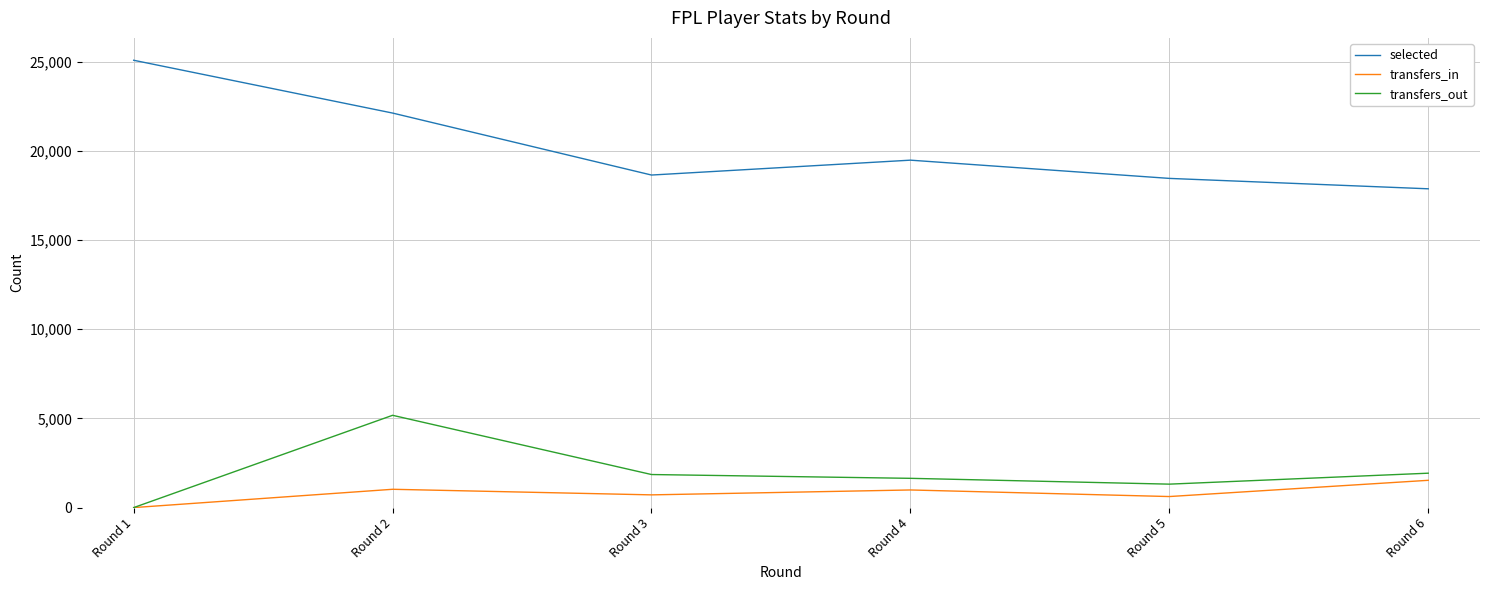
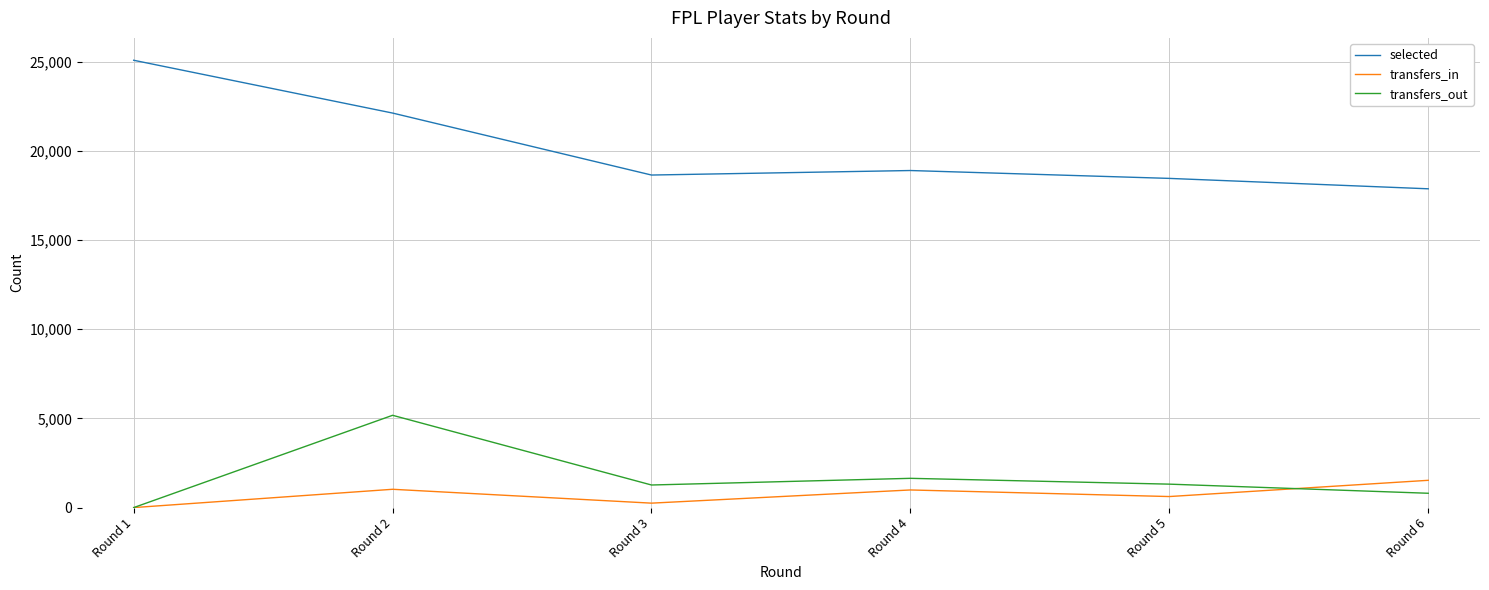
transfers_in, Round 3: 700 -> 200
transfers_out, Round 3: 1,900 -> 1,300
selected, Round 4: 19,500 -> 18,900
transfers_out, Round 6: 1,900 -> 800
